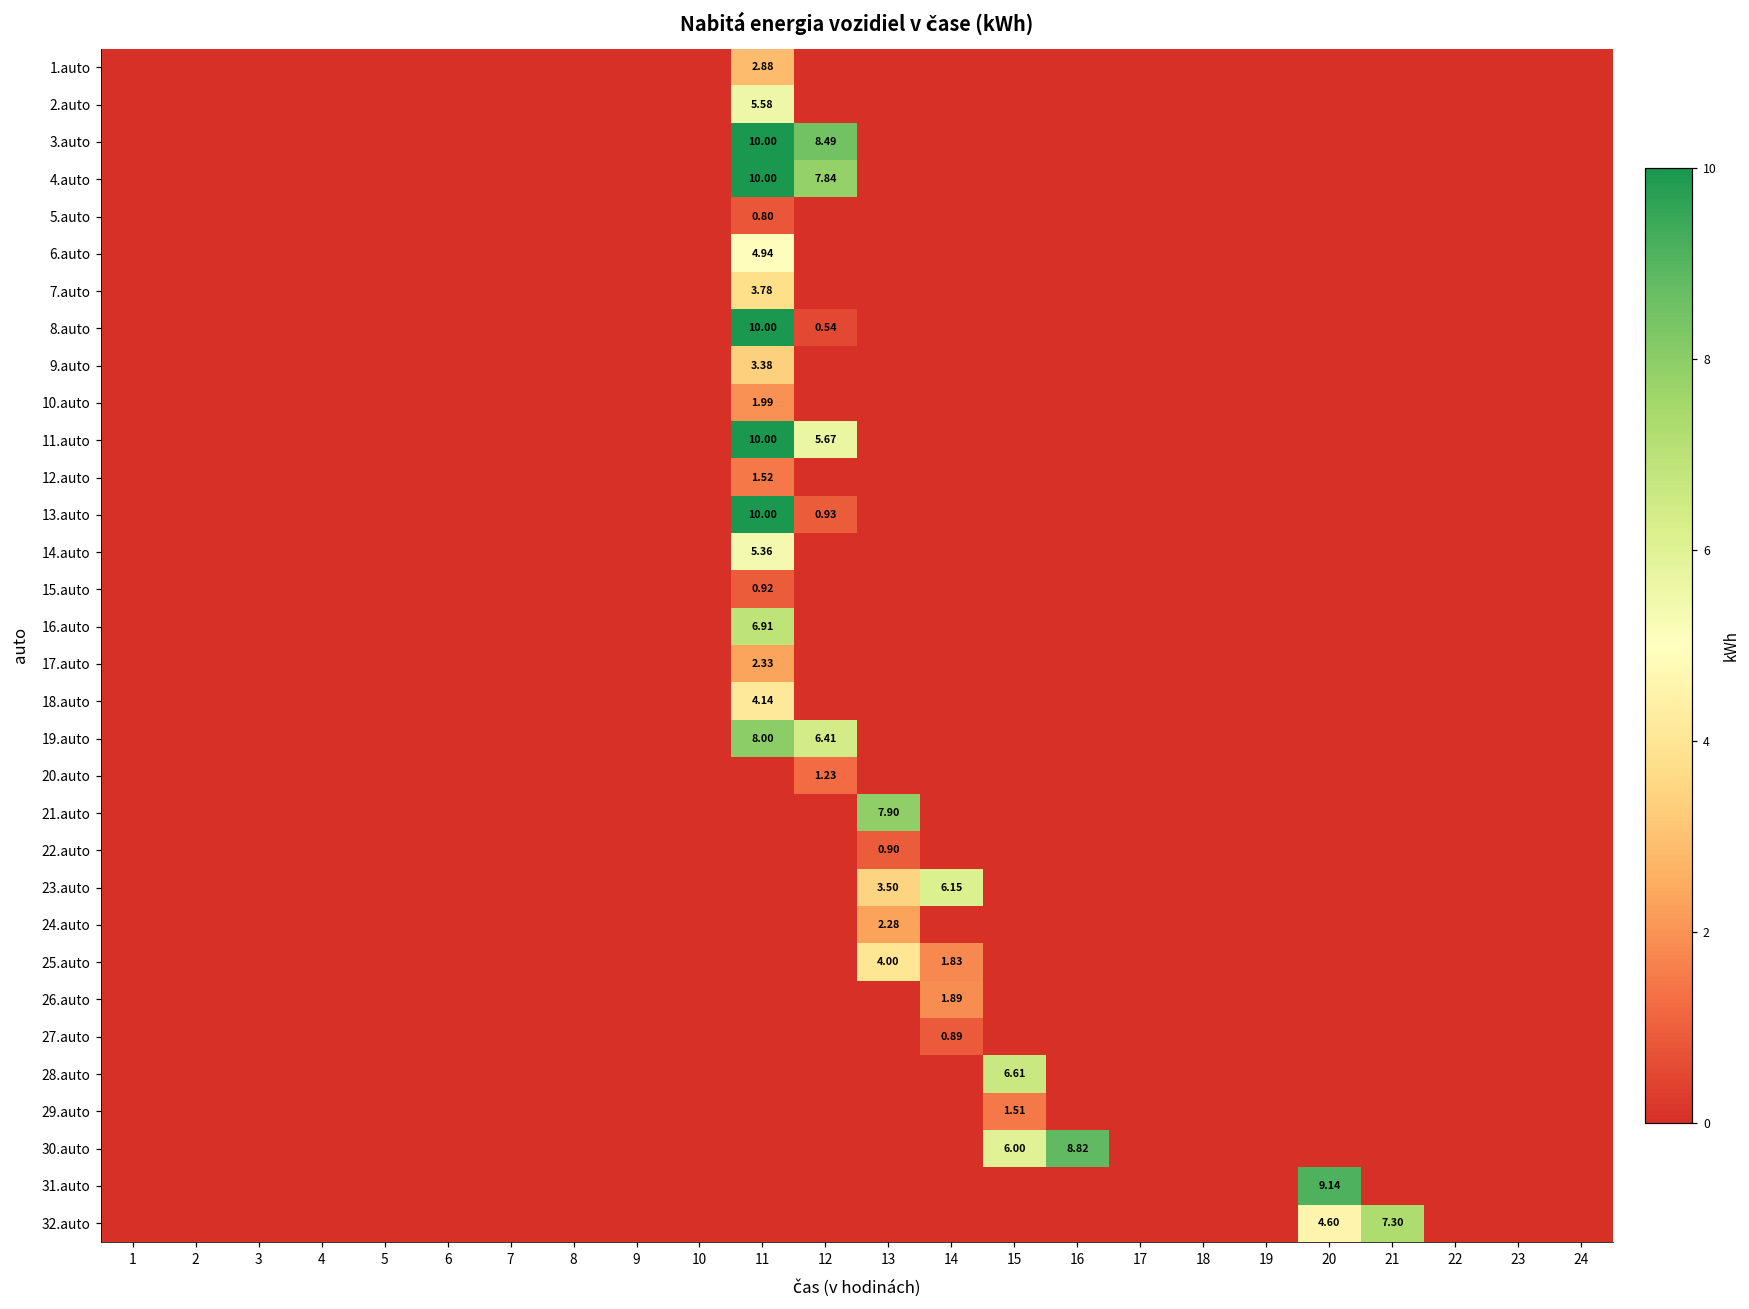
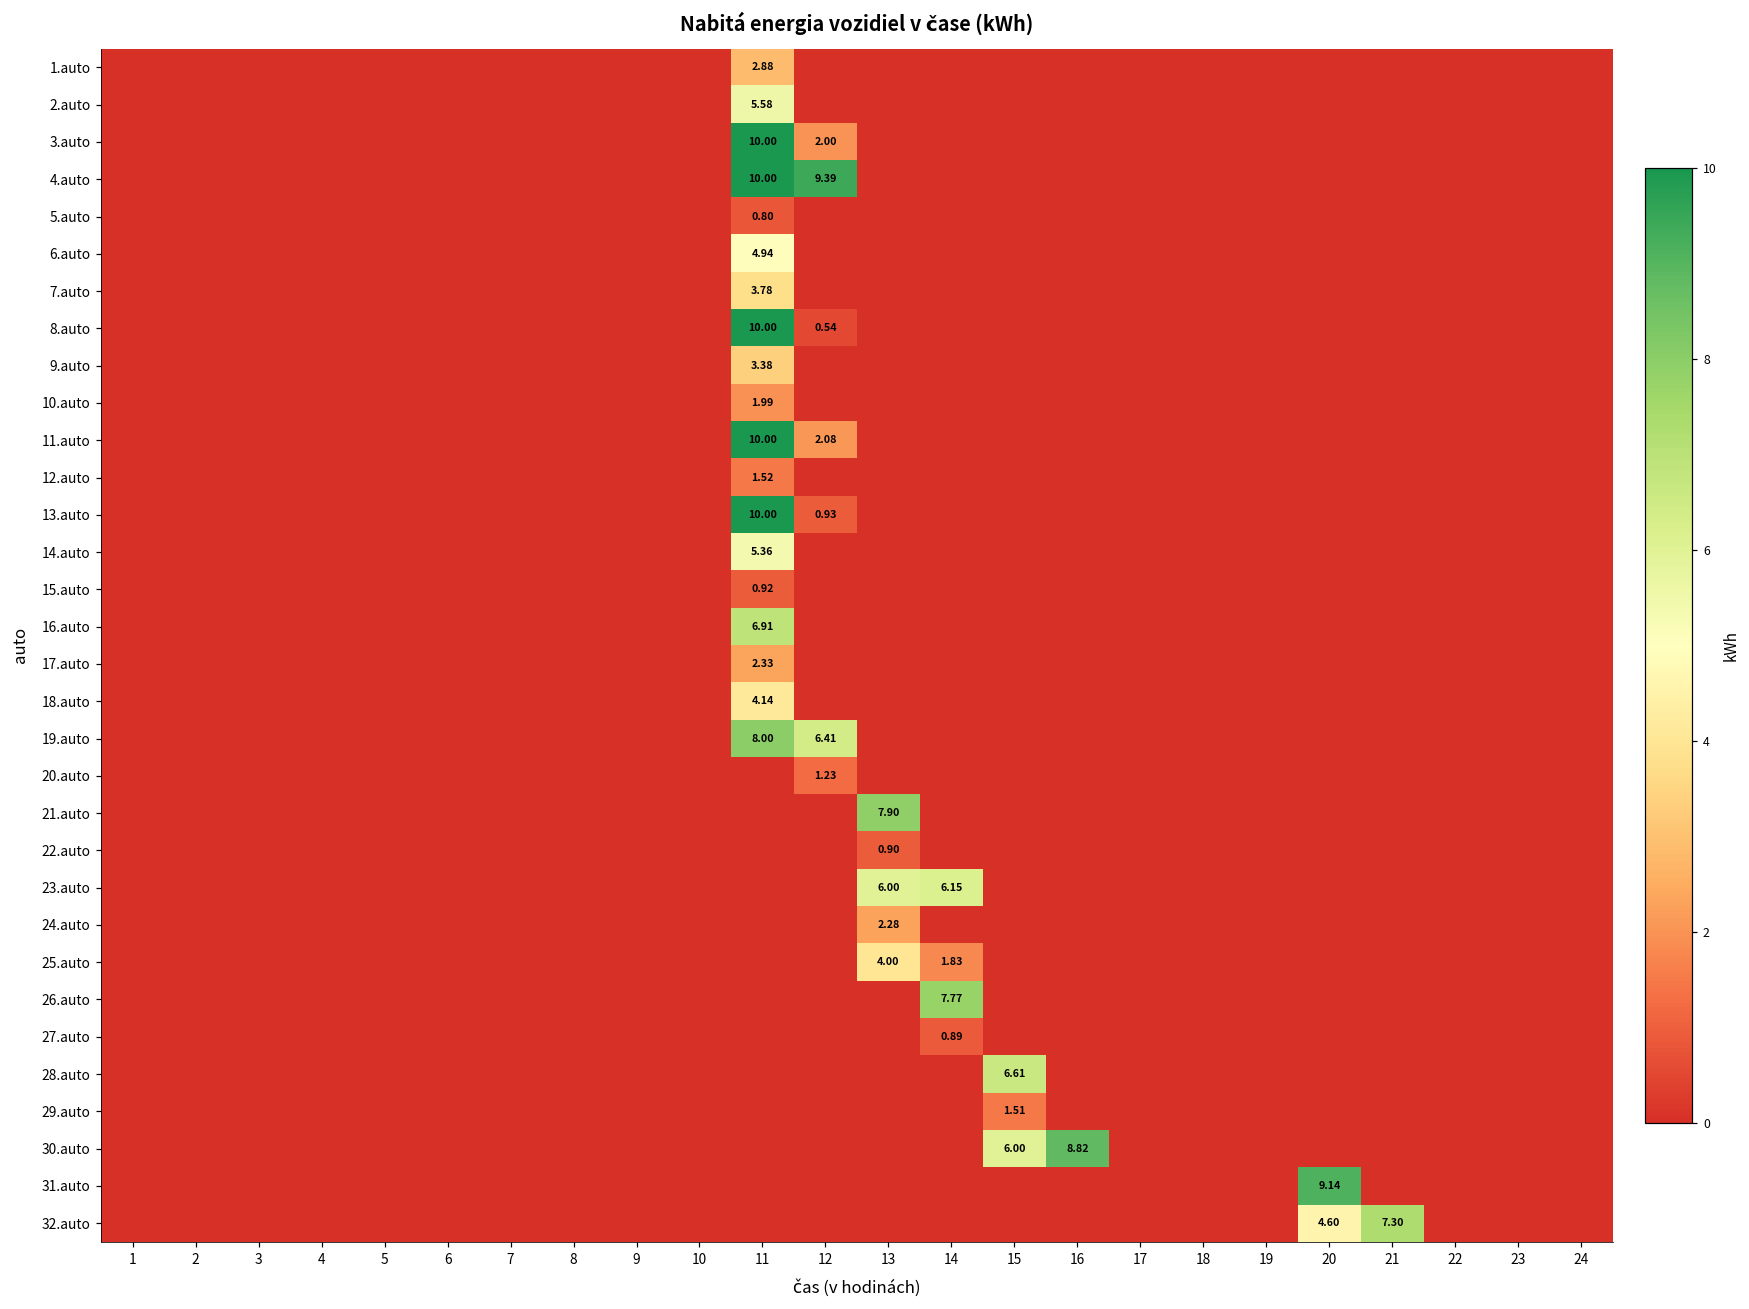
3.auto, 12: 8.49 -> 2.00
4.auto, 12: 7.84 -> 9.39
11.auto, 12: 5.67 -> 2.08
23.auto, 13: 3.50 -> 6.00
26.auto, 14: 1.89 -> 7.77
